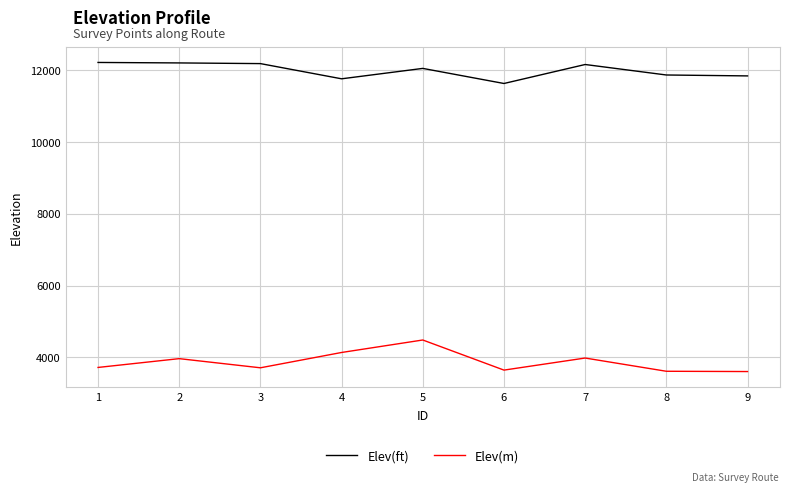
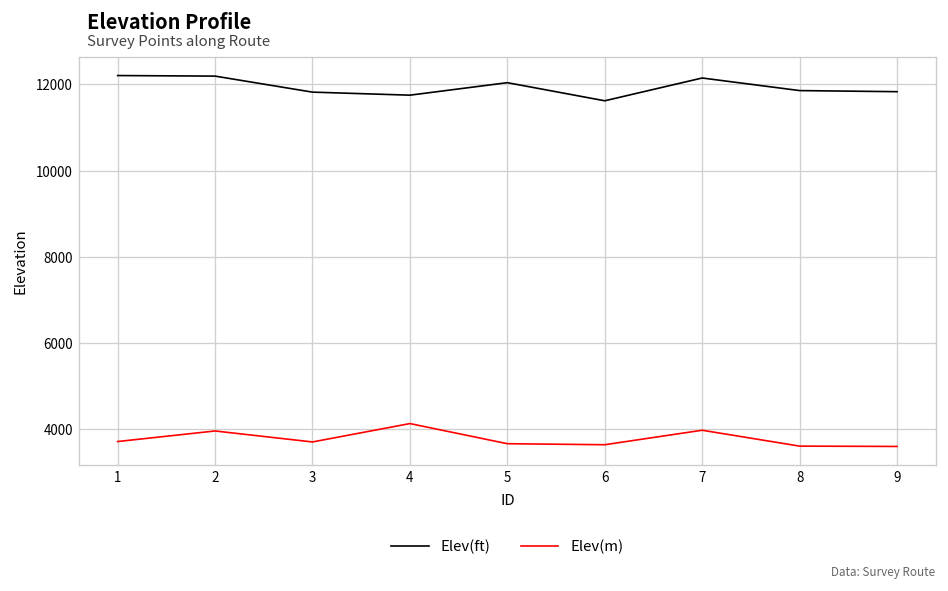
Elev(ft), 3: 12200 -> 11800
Elev(m), 5: 4500 -> 3700
